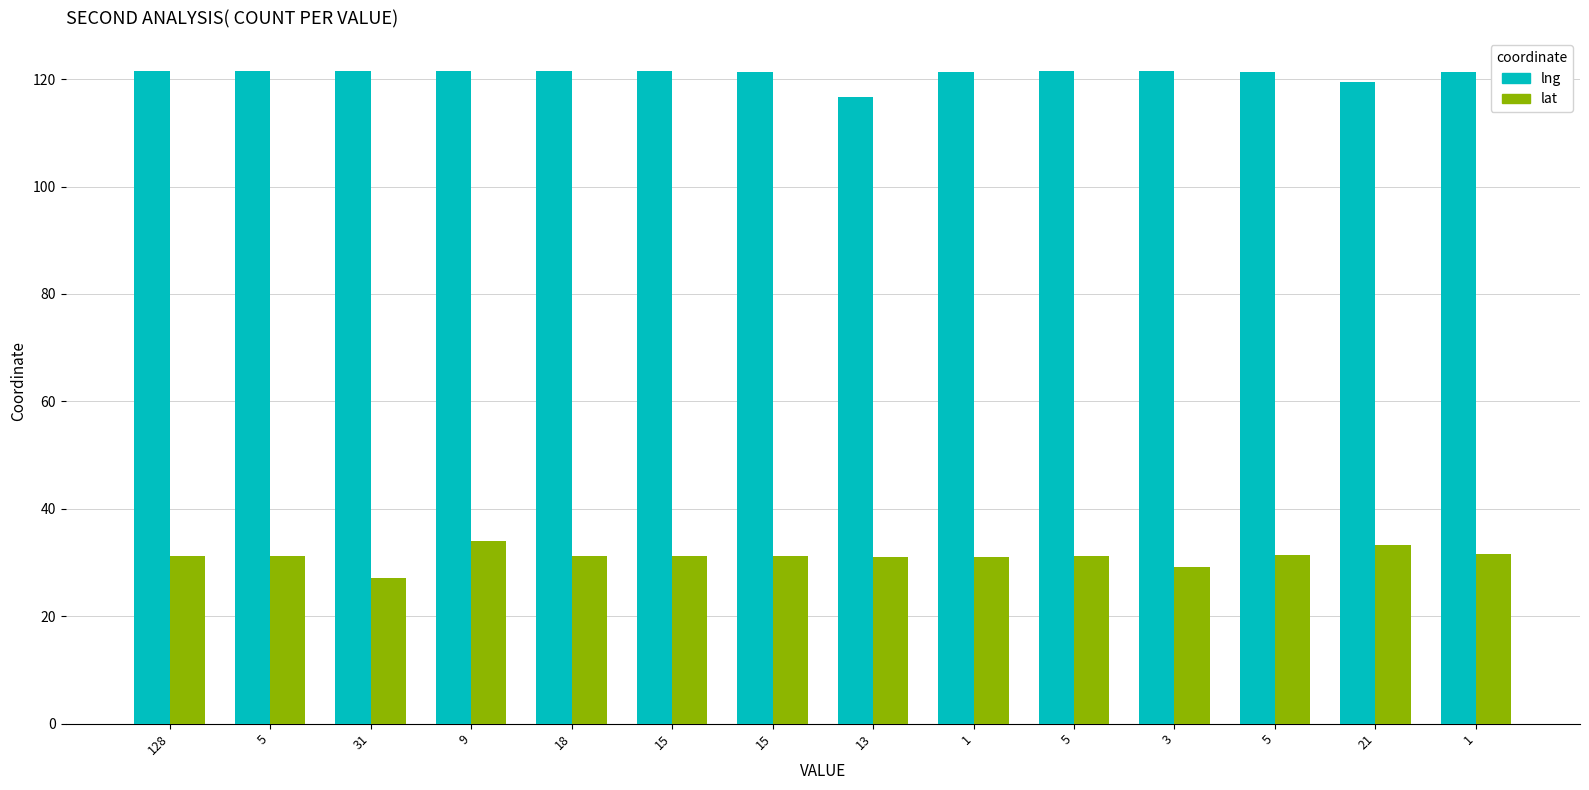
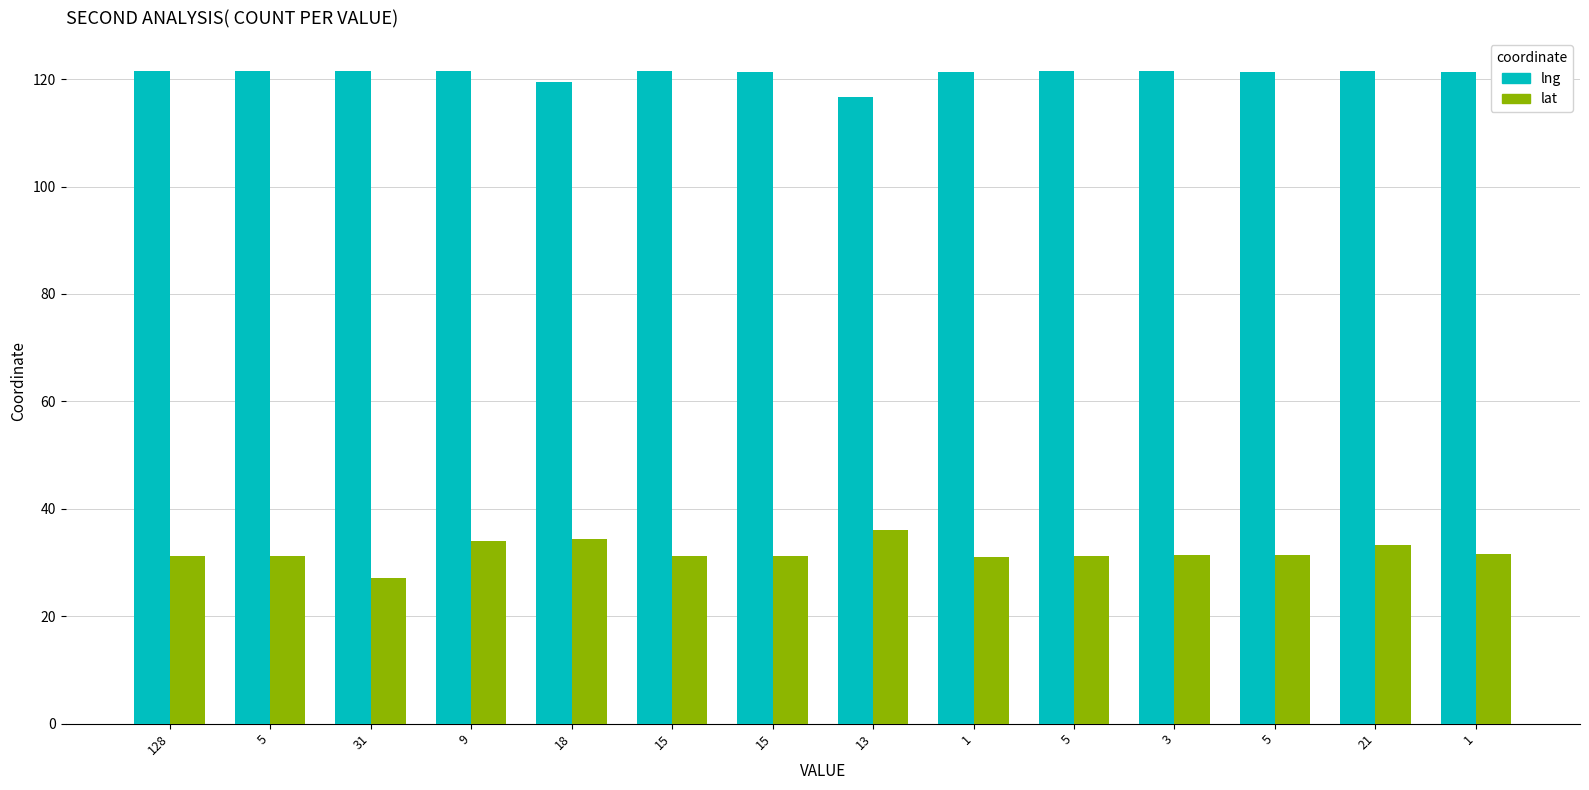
lng, 18: 121 -> 120
lat, 18: 31 -> 34
lat, 13: 31 -> 36
lat, 3: 29 -> 31
lng, 21: 119 -> 121
